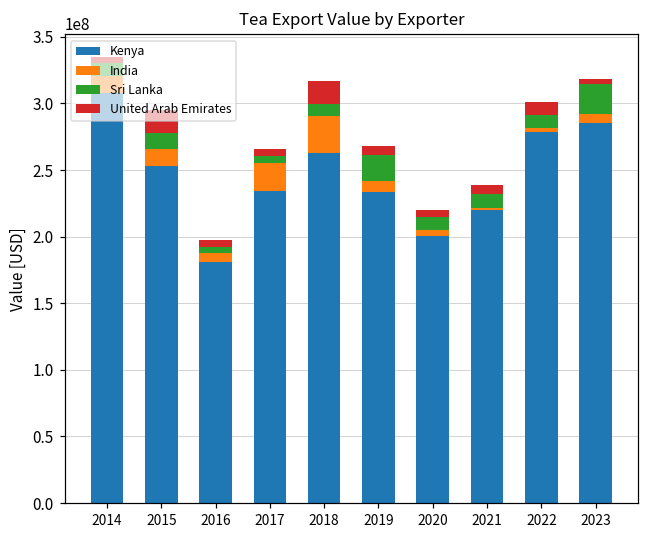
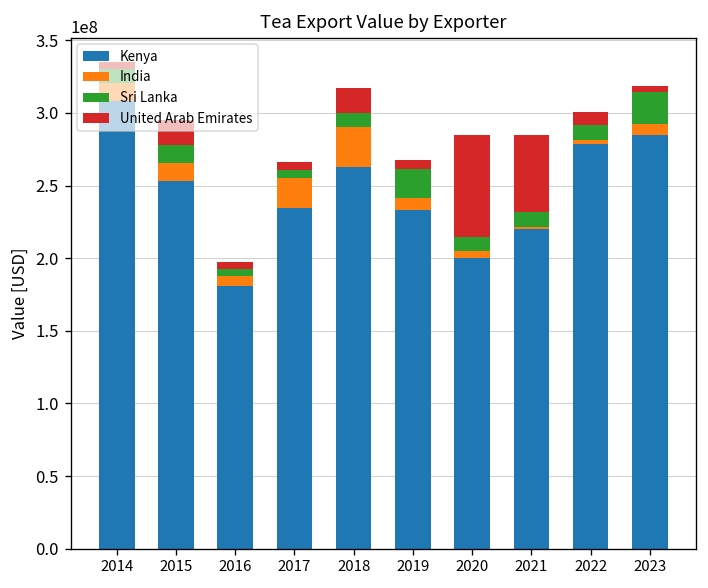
United Arab Emirates, 2020: 5000000 -> 70000000
United Arab Emirates, 2021: 7000000 -> 53000000
